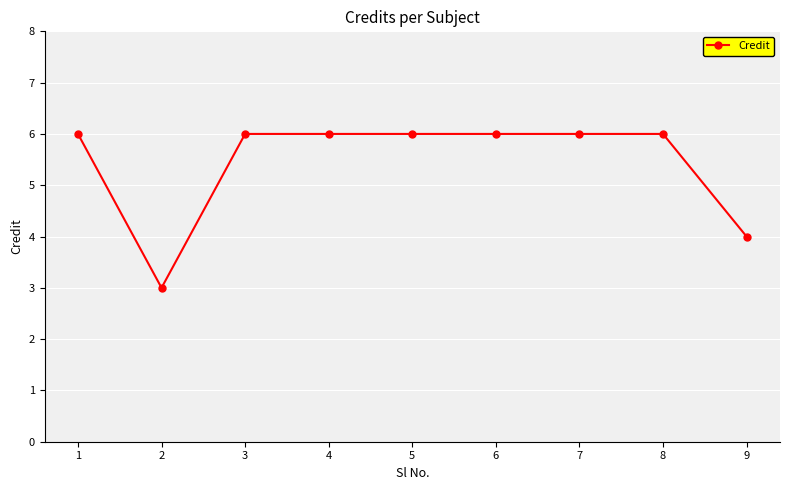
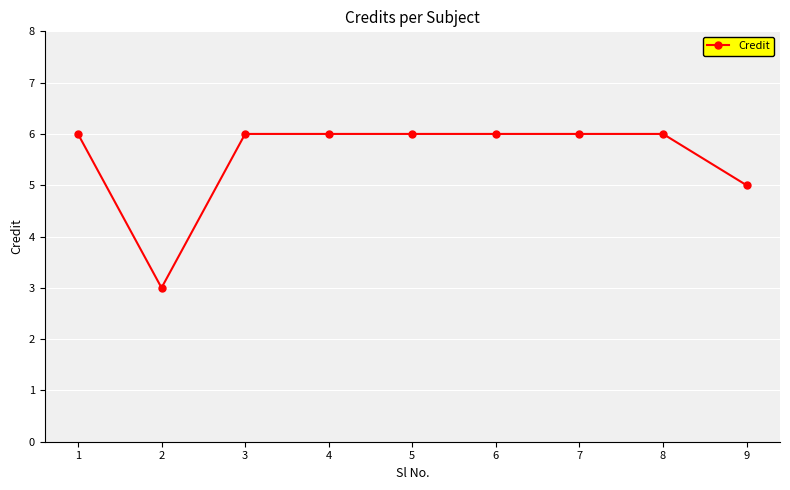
9: 4 -> 5
